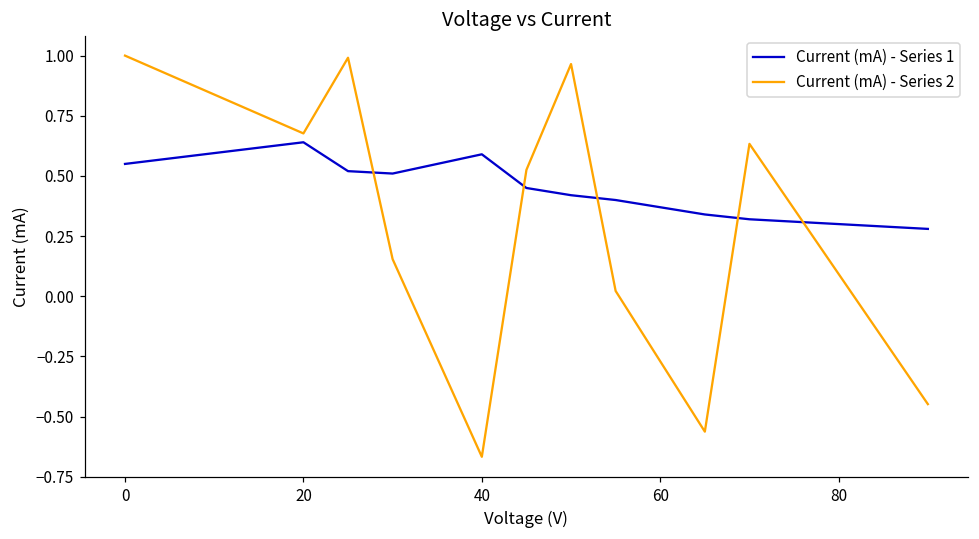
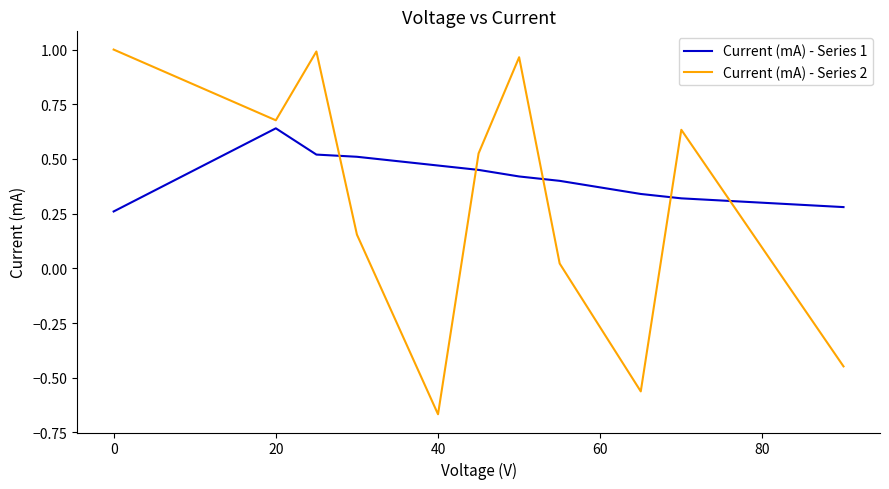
Current (mA) - Series 1, 0: 0.55 -> 0.26
Current (mA) - Series 1, 40: 0.59 -> 0.47
